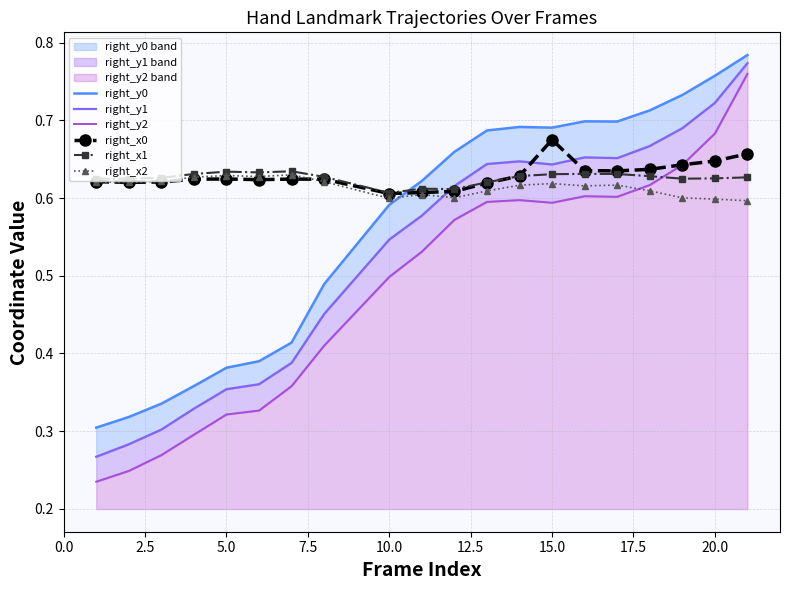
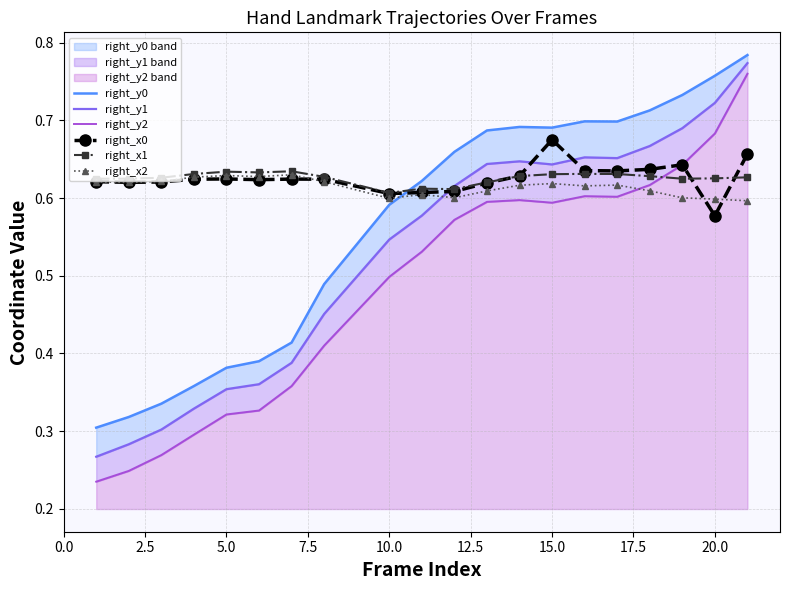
right_x0, 20.0: 0.65 -> 0.58
